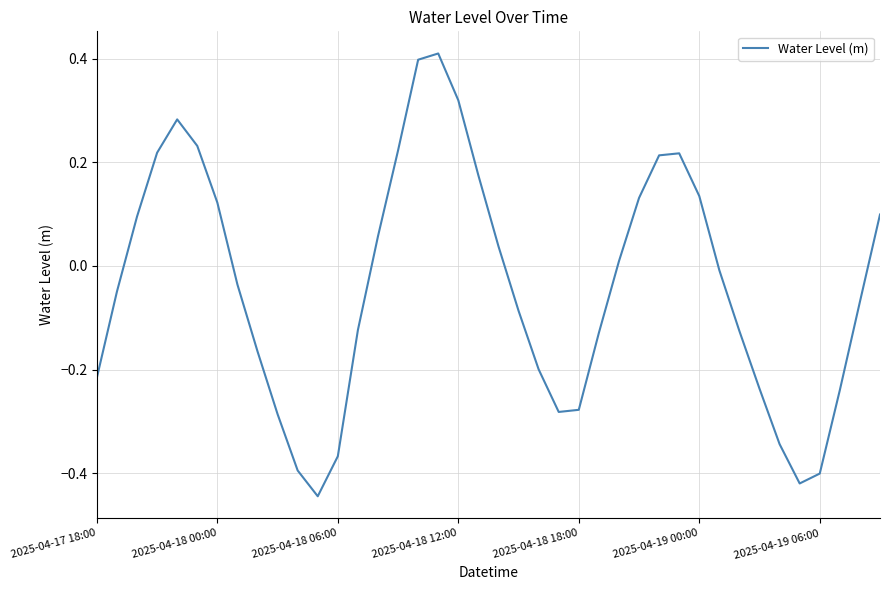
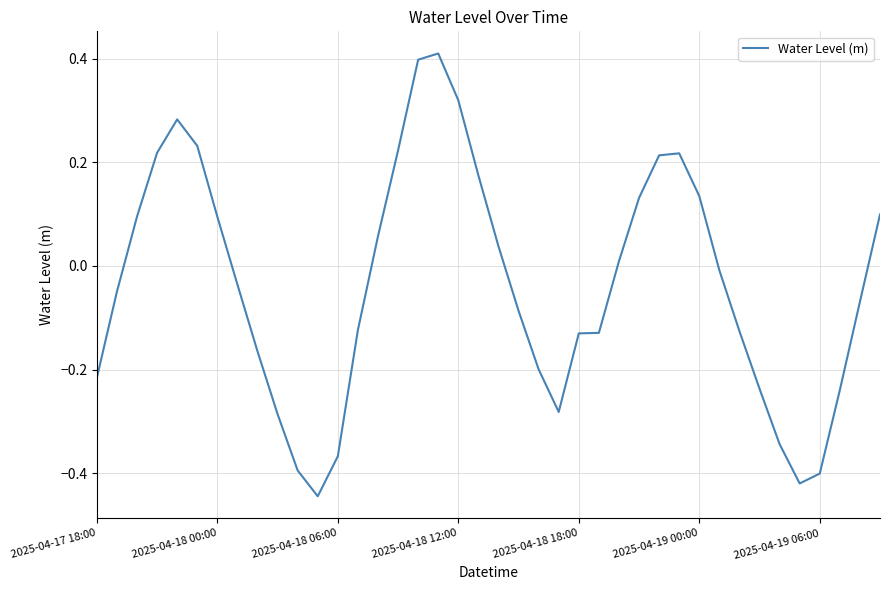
2025-04-18 00:00: 0.12 -> 0.09
2025-04-18 18:00: -0.28 -> -0.13
